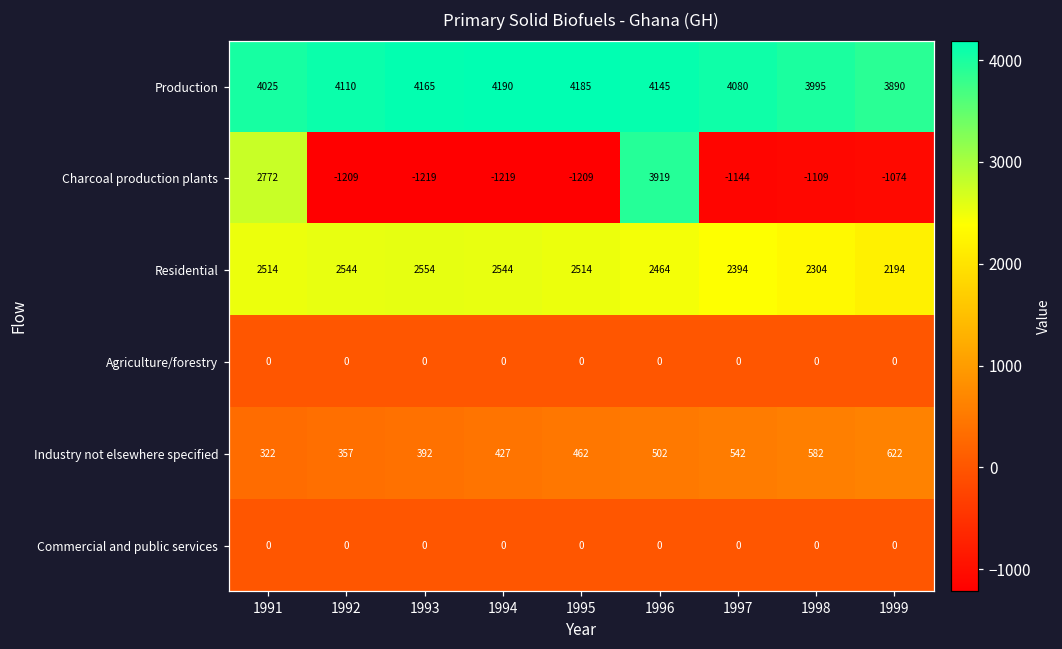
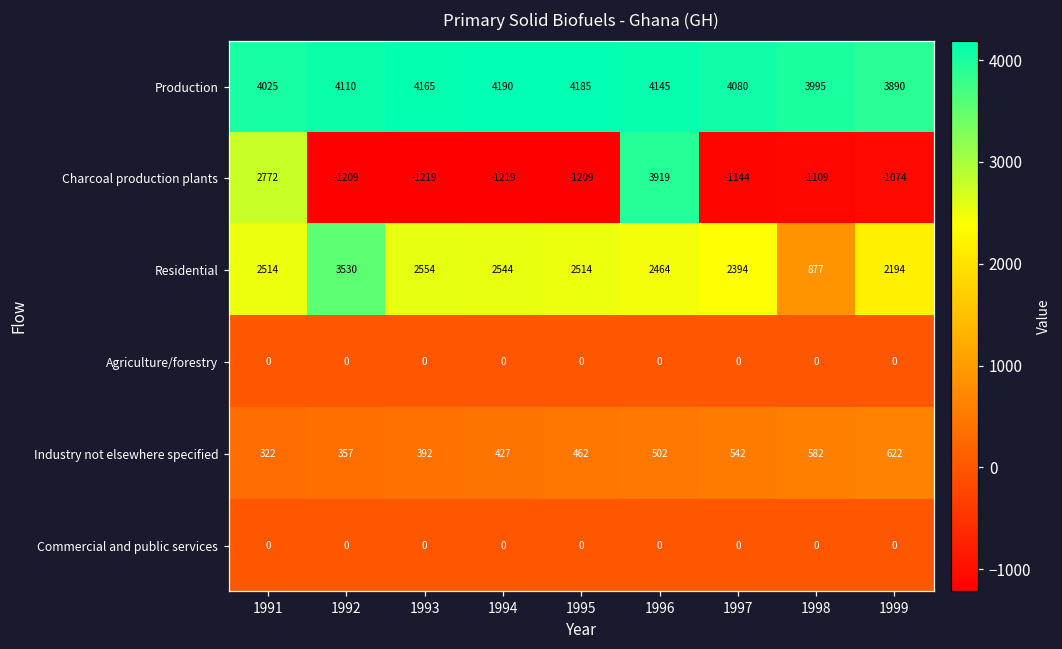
Residential, 1992: 2544 -> 3530
Residential, 1998: 2304 -> 877
